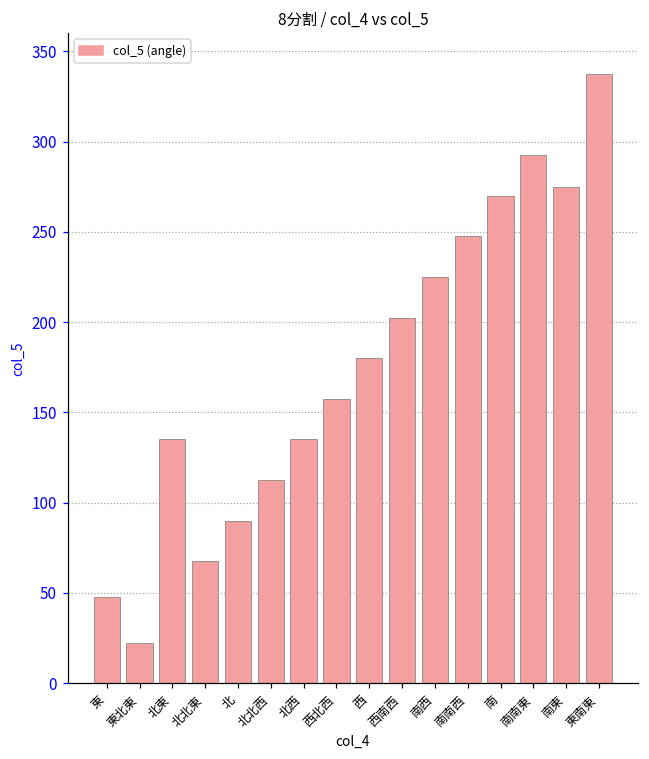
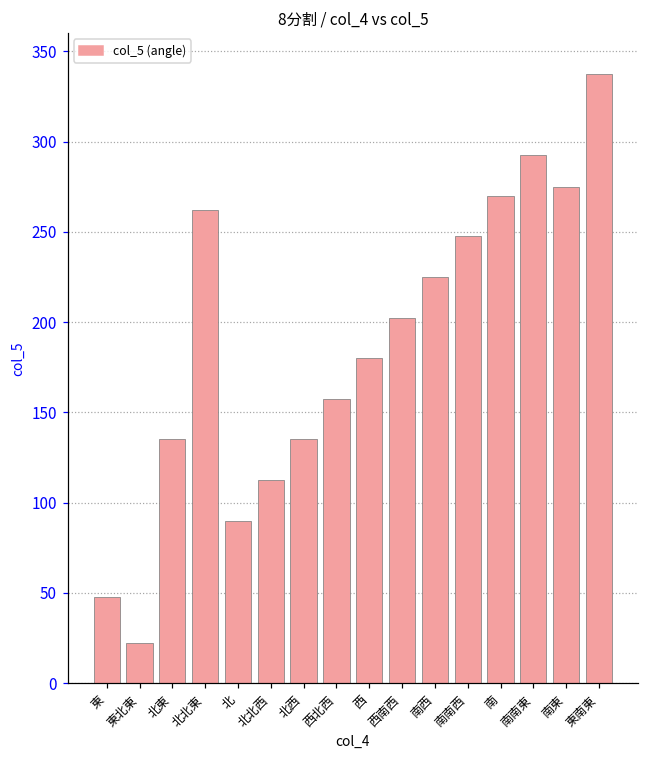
北北東: 68 -> 262
